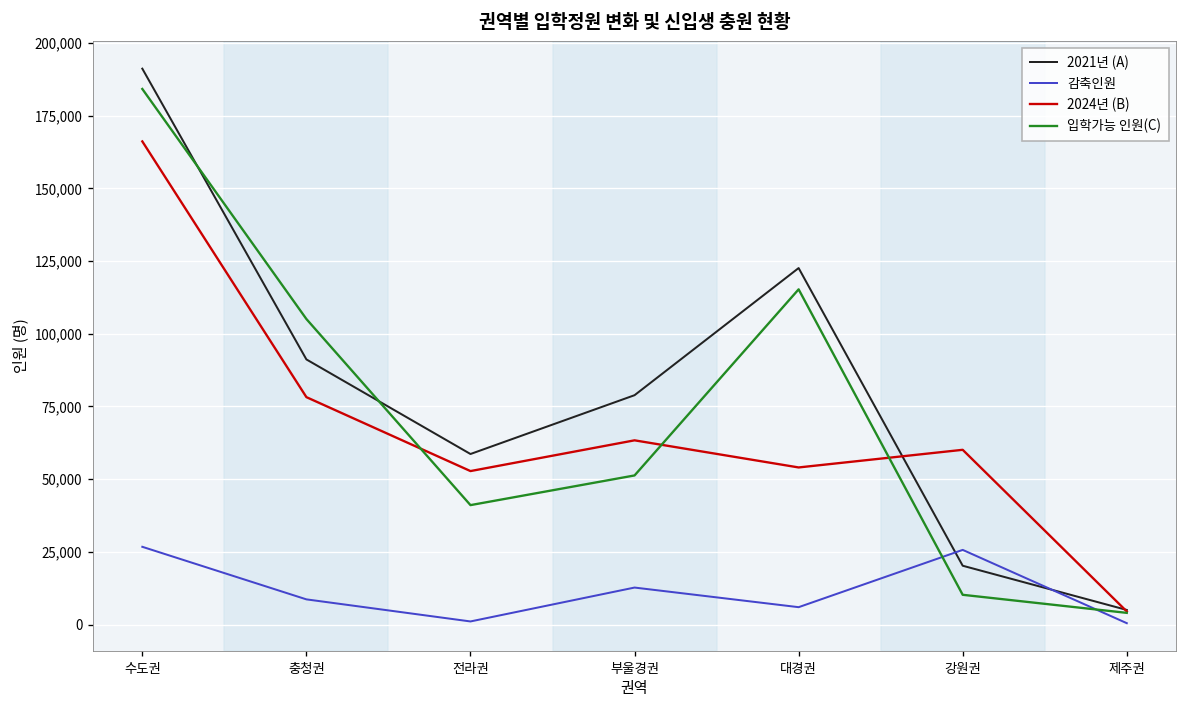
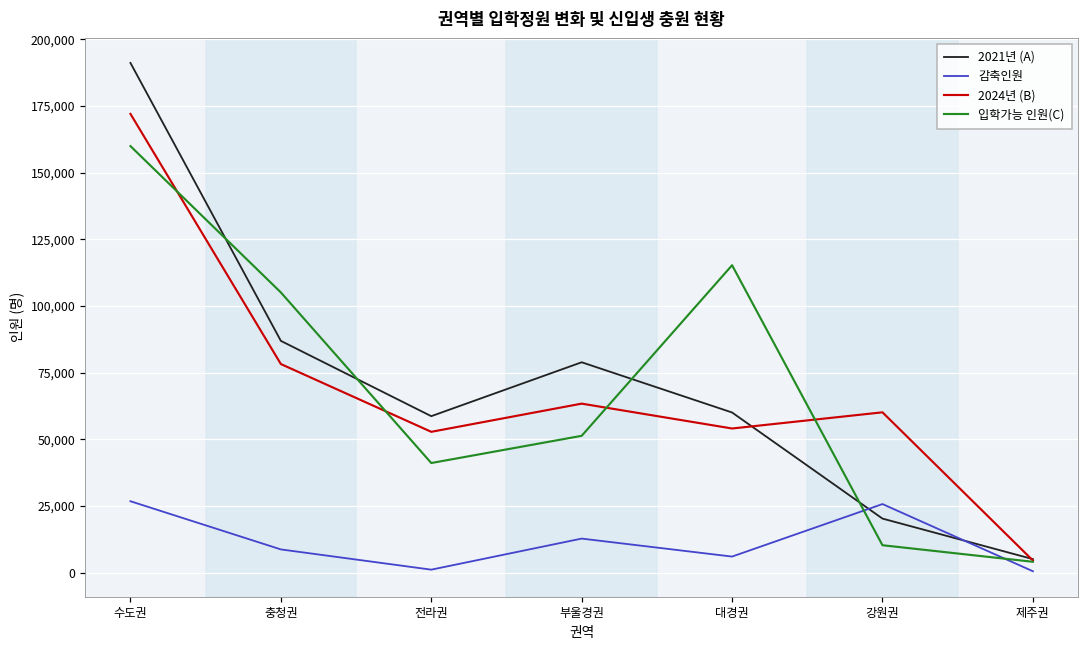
2024년 (B), 수도권: 166,000 -> 172,000
입학가능 인원(C), 수도권: 184,000 -> 160,000
2021년 (A), 충청권: 91,000 -> 87,000
2021년 (A), 대경권: 123,000 -> 60,000
